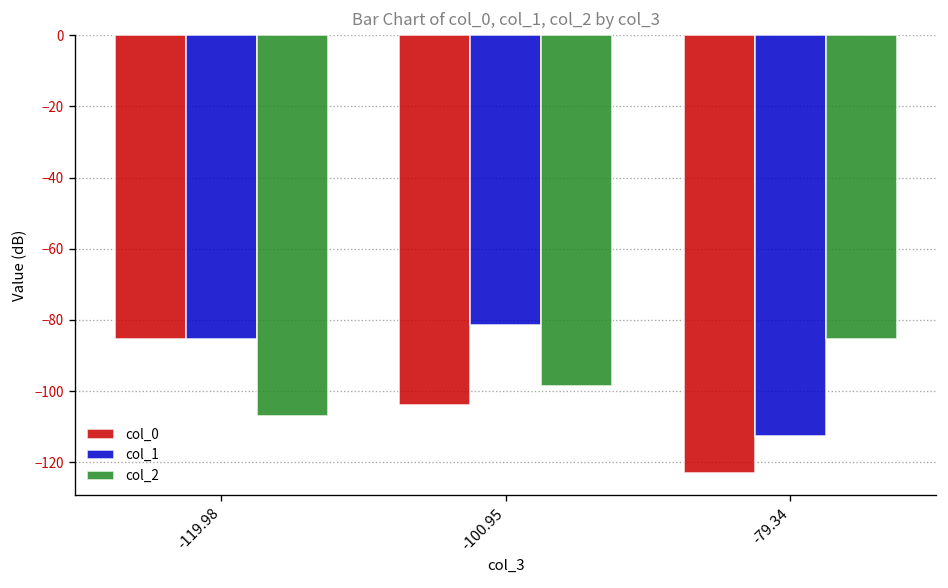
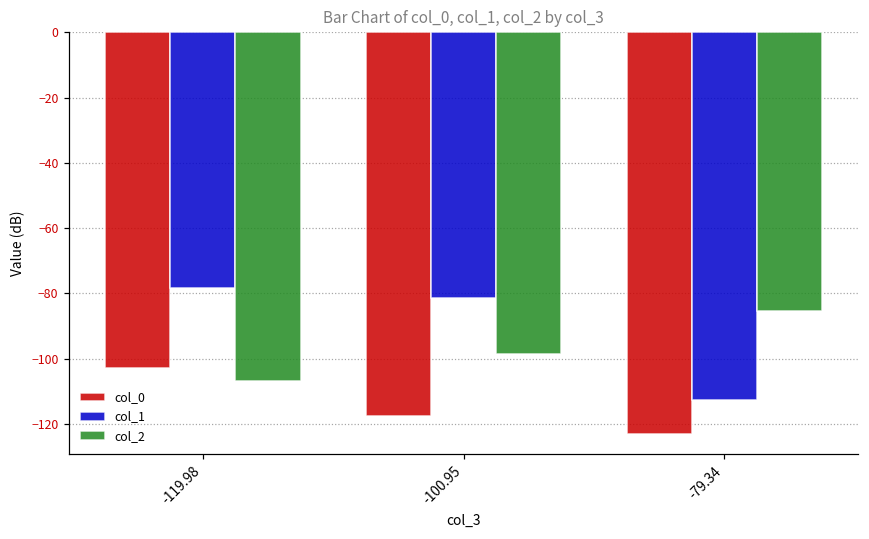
col_0, -119.98: -85 -> -103
col_1, -119.98: -85 -> -78
col_0, -100.95: -104 -> -118
